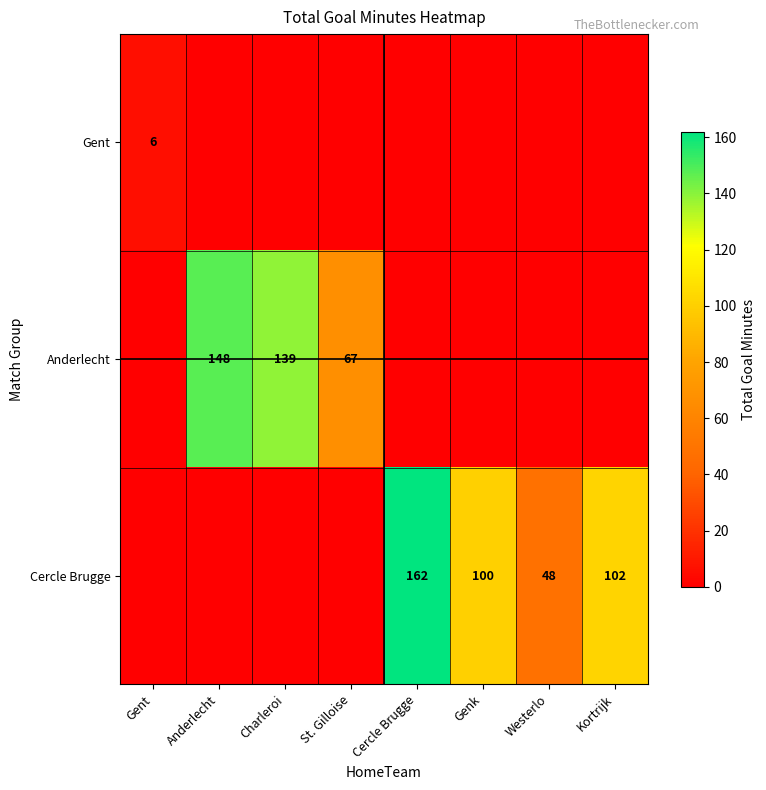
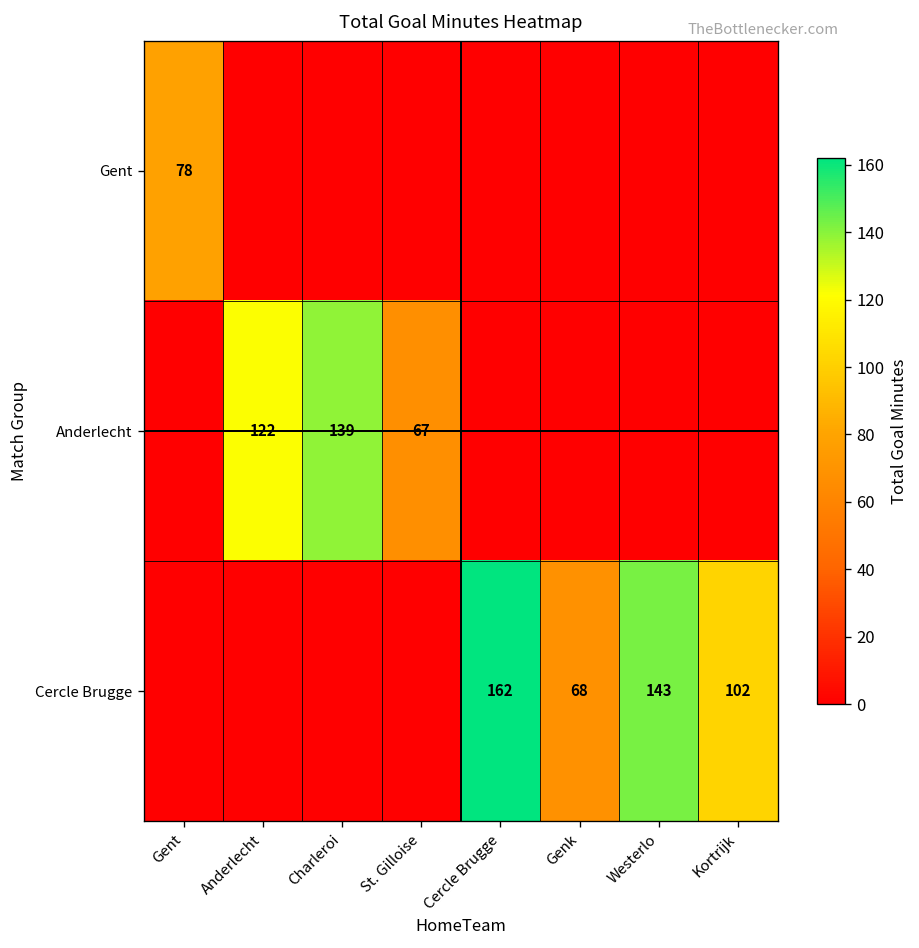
Gent, Gent: 6 -> 78
Anderlecht, Anderlecht: 148 -> 122
Cercle Brugge, Genk: 100 -> 68
Cercle Brugge, Westerlo: 48 -> 143
